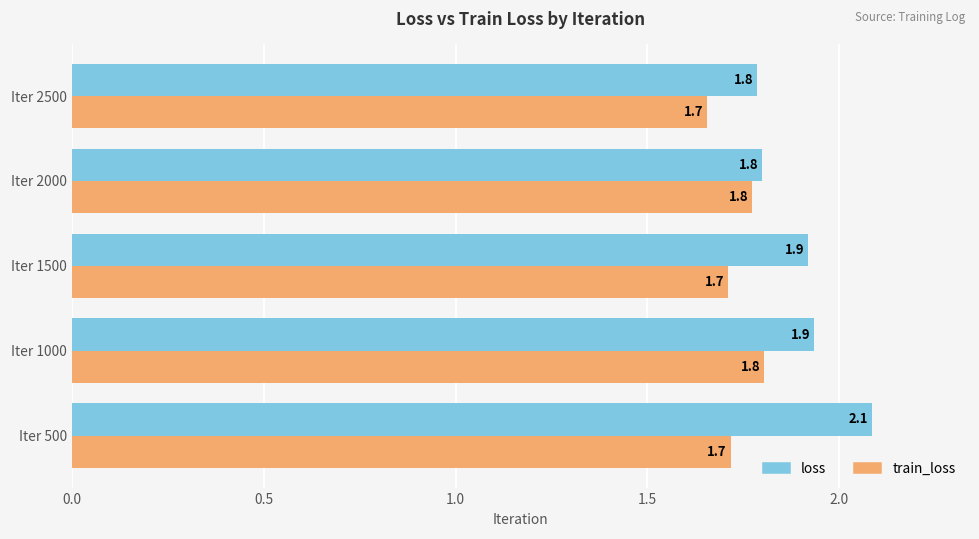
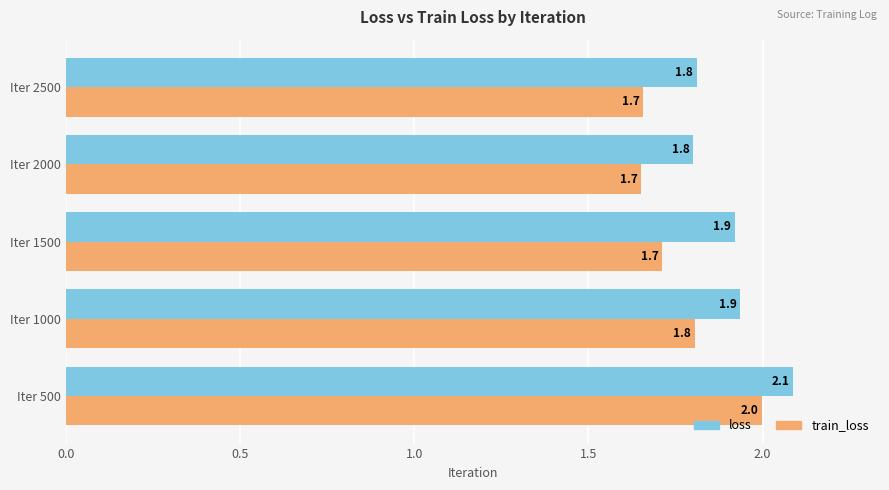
loss, Iter 2500: 1.79 -> 1.81
train_loss, Iter 2000: 1.8 -> 1.7
train_loss, Iter 500: 1.7 -> 2.0
